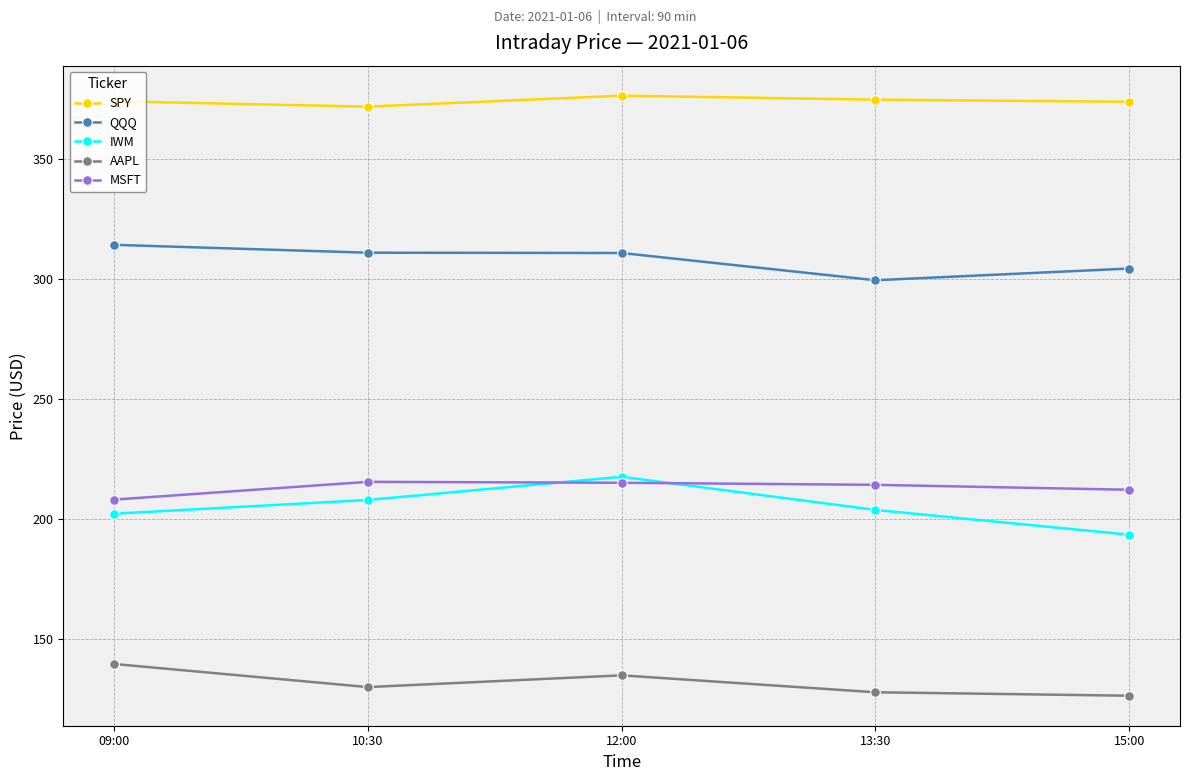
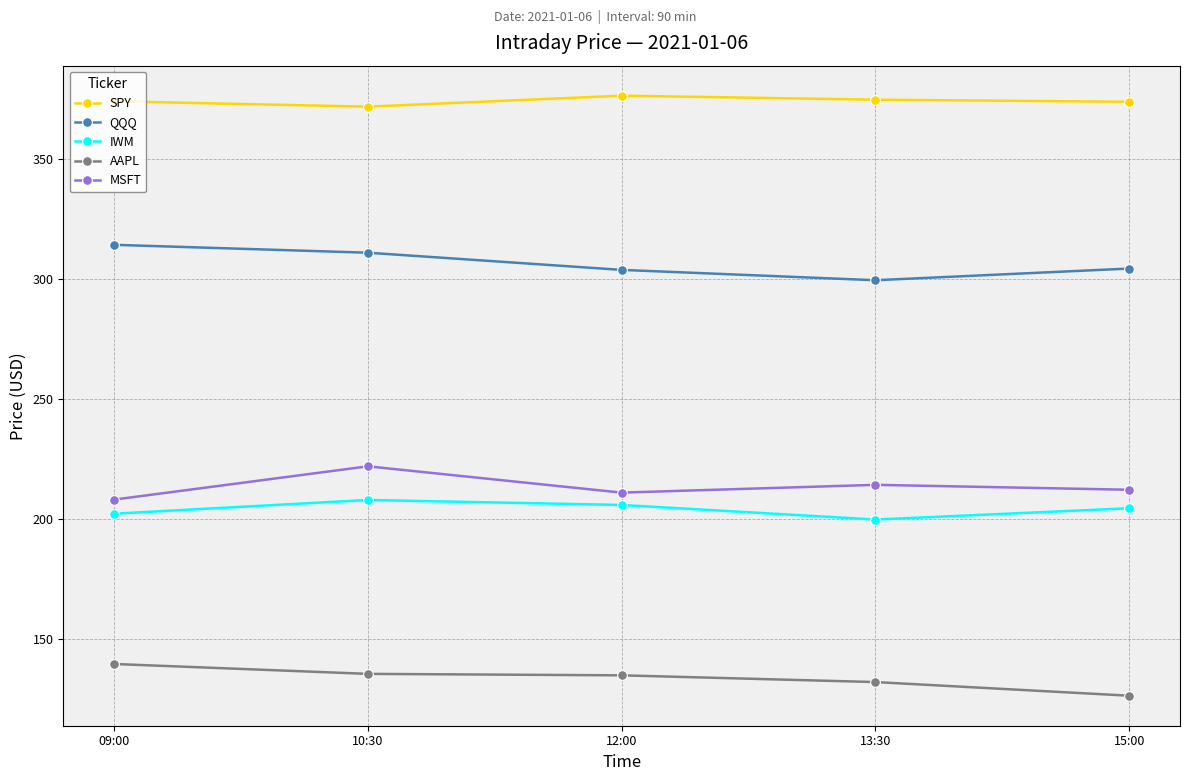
AAPL, 10:30: 130 -> 136
MSFT, 10:30: 215 -> 222
QQQ, 12:00: 311 -> 304
IWM, 12:00: 218 -> 206
MSFT, 12:00: 215 -> 211
IWM, 13:30: 204 -> 200
AAPL, 13:30: 128 -> 132
IWM, 15:00: 194 -> 205
